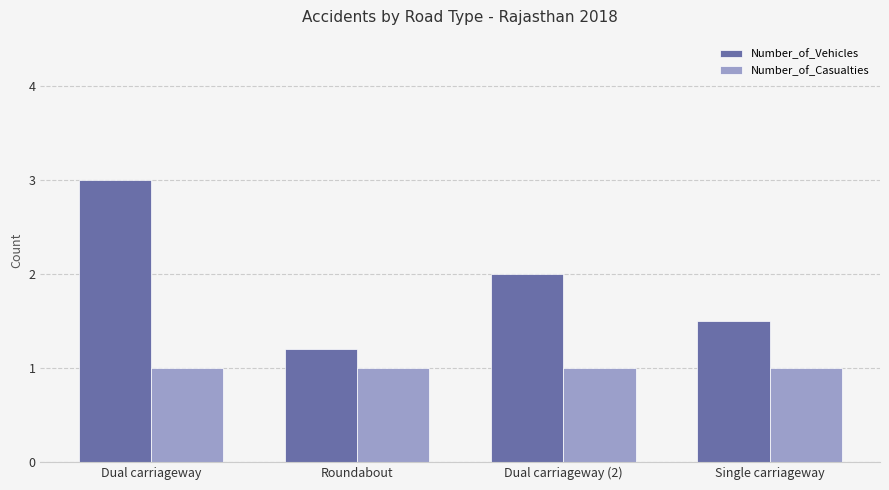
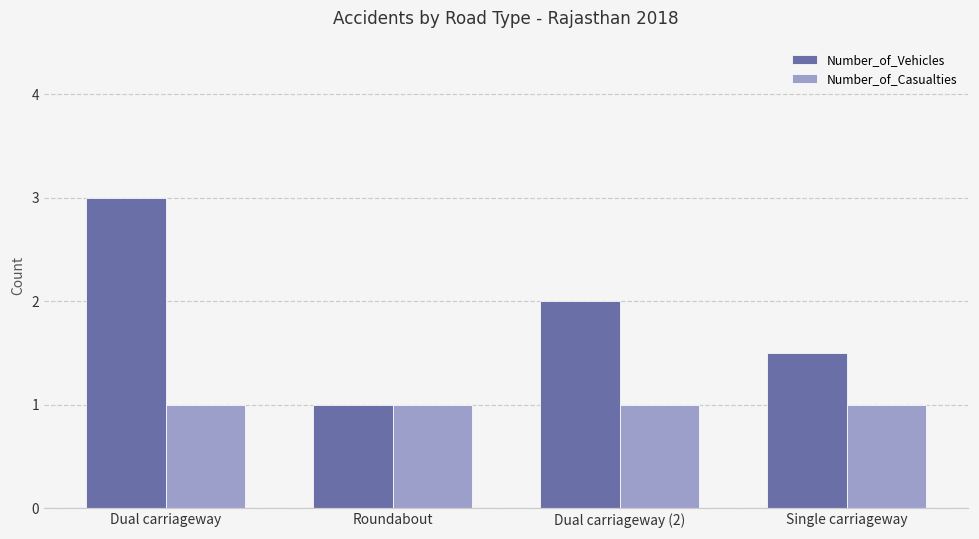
Number_of_Vehicles, Roundabout: 1.2 -> 1.0
